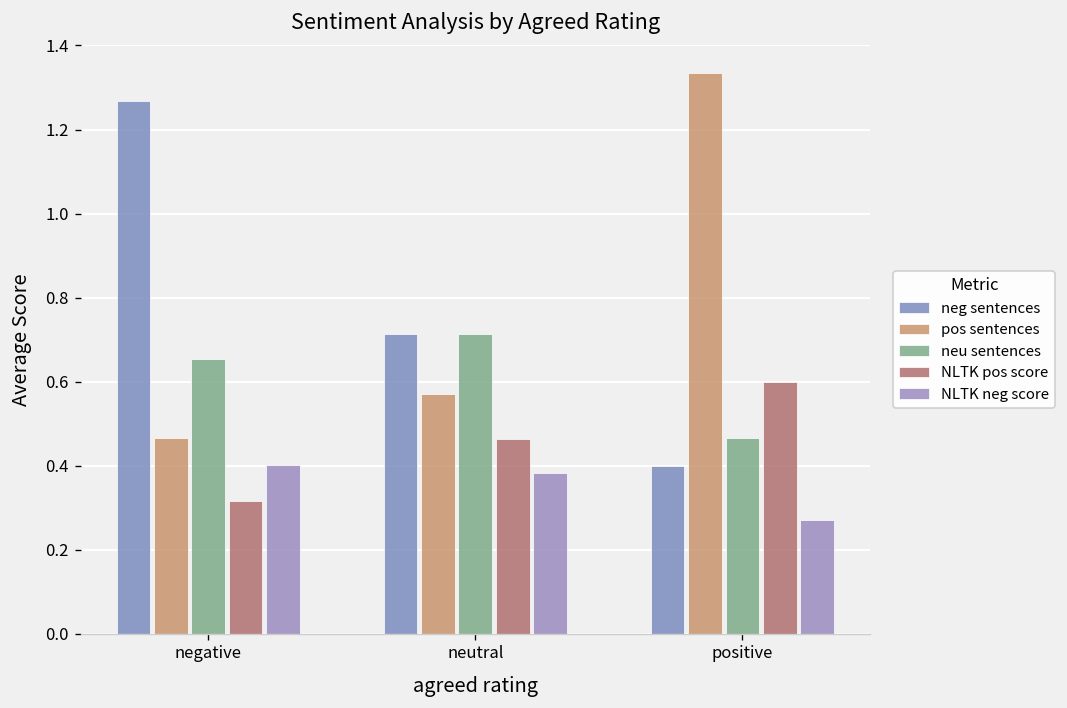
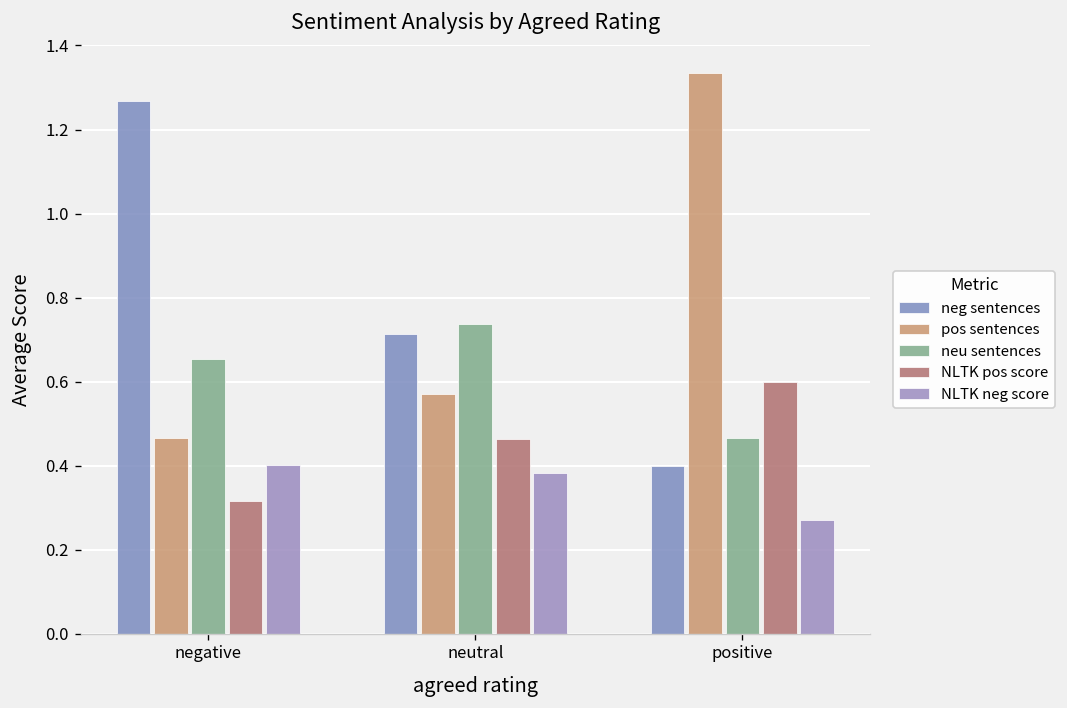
neu sentences, neutral: 0.71 -> 0.74
